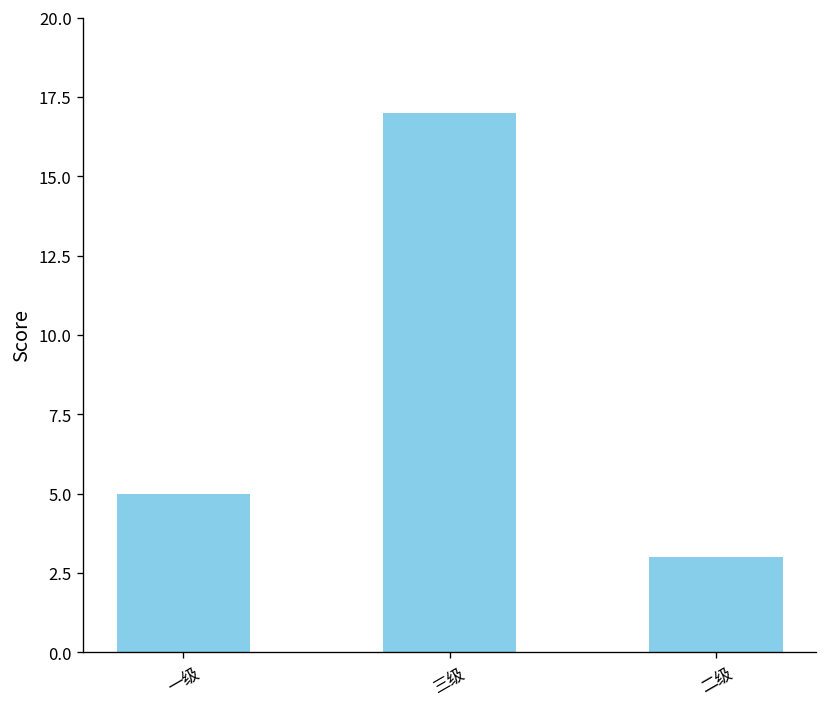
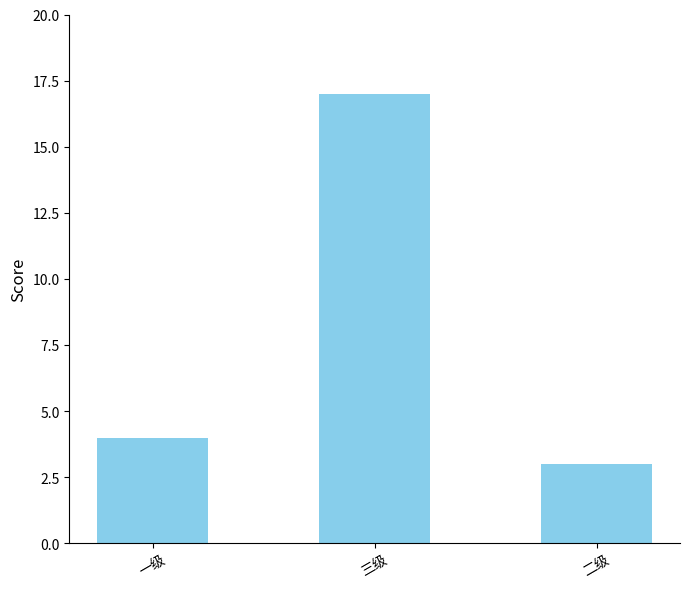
一级: 5 -> 4
